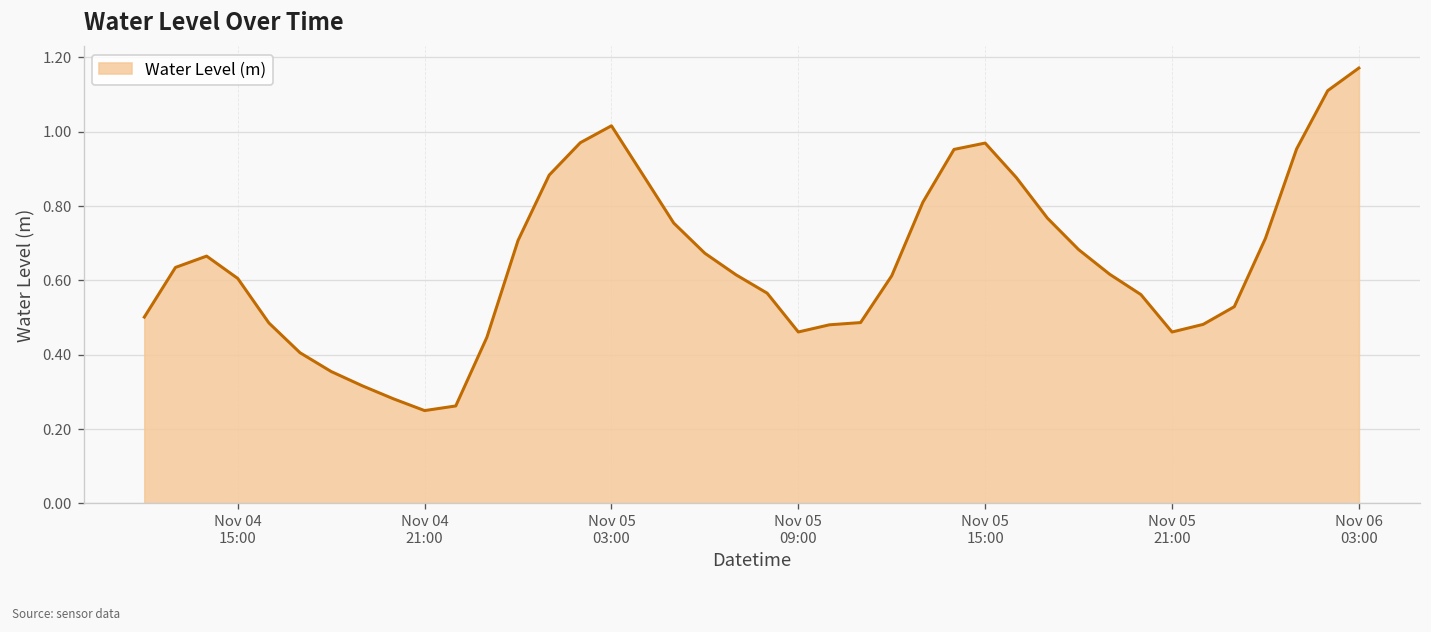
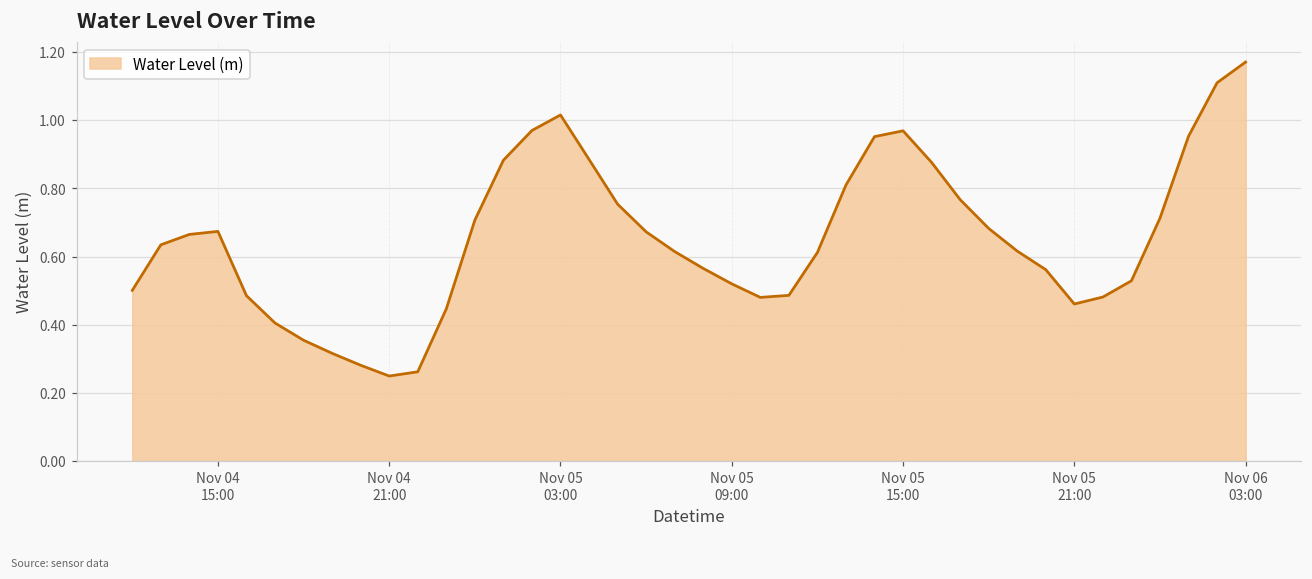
Nov 04 15:00: 0.60 -> 0.67
Nov 05 09:00: 0.46 -> 0.52
